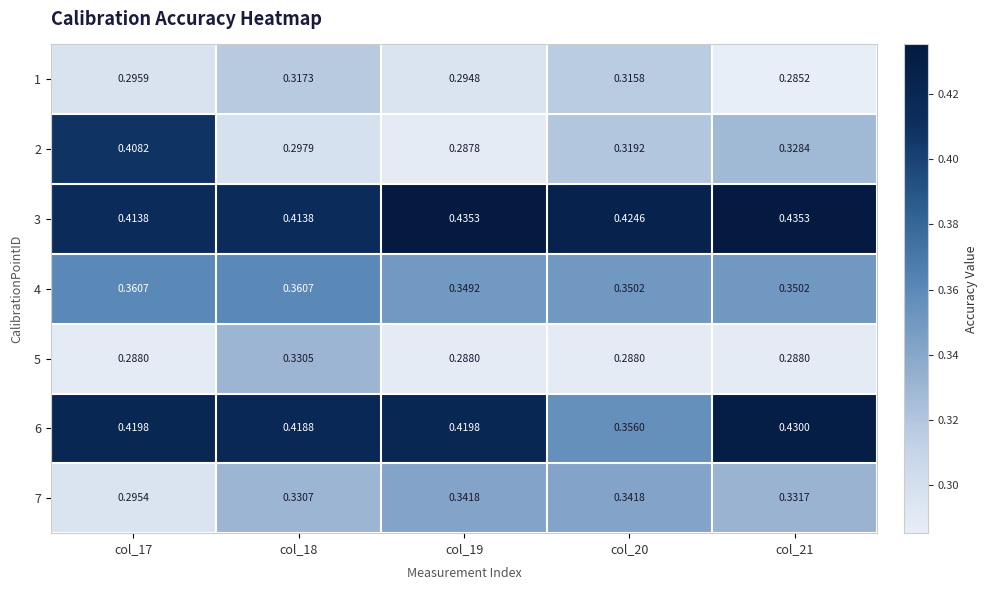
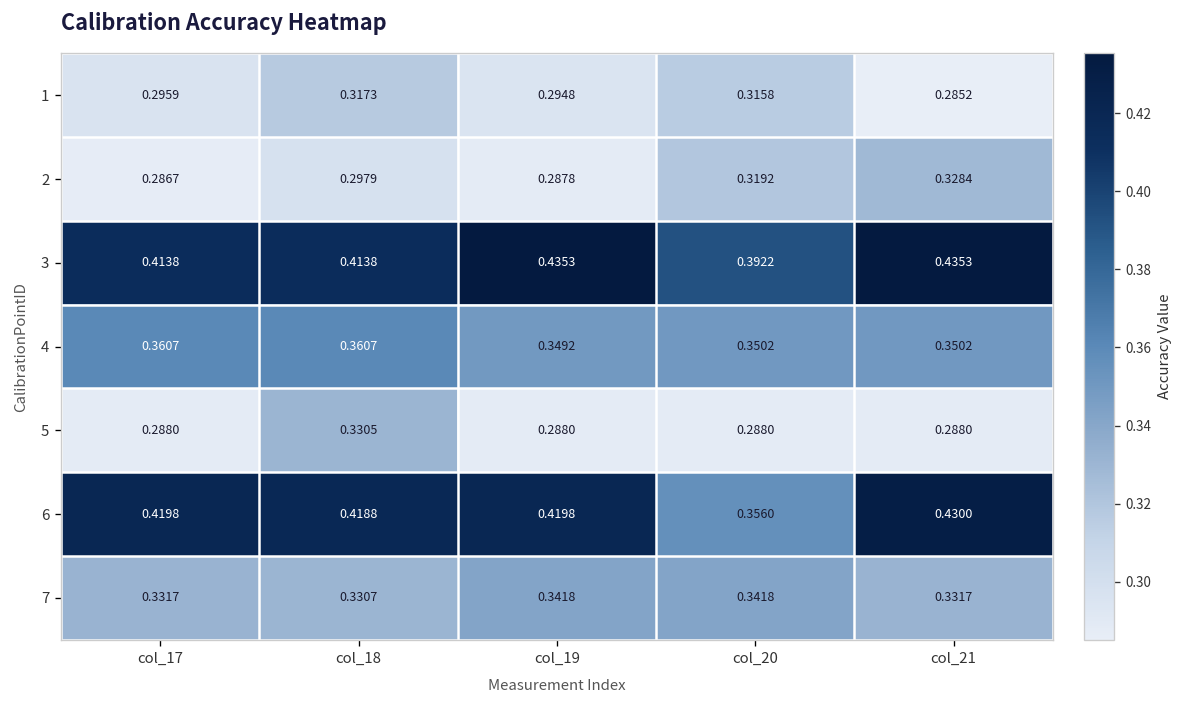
2, col_17: 0.4082 -> 0.2867
3, col_20: 0.4246 -> 0.3922
7, col_17: 0.2954 -> 0.3317
